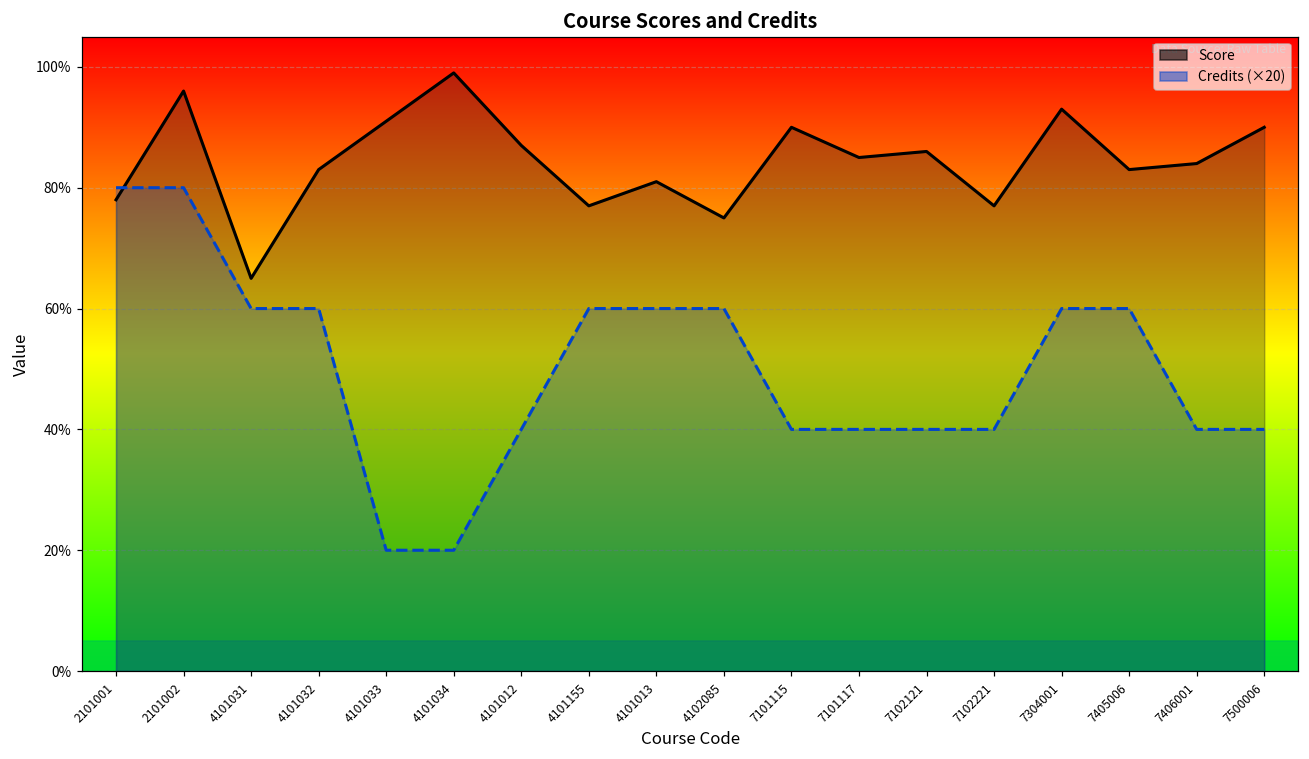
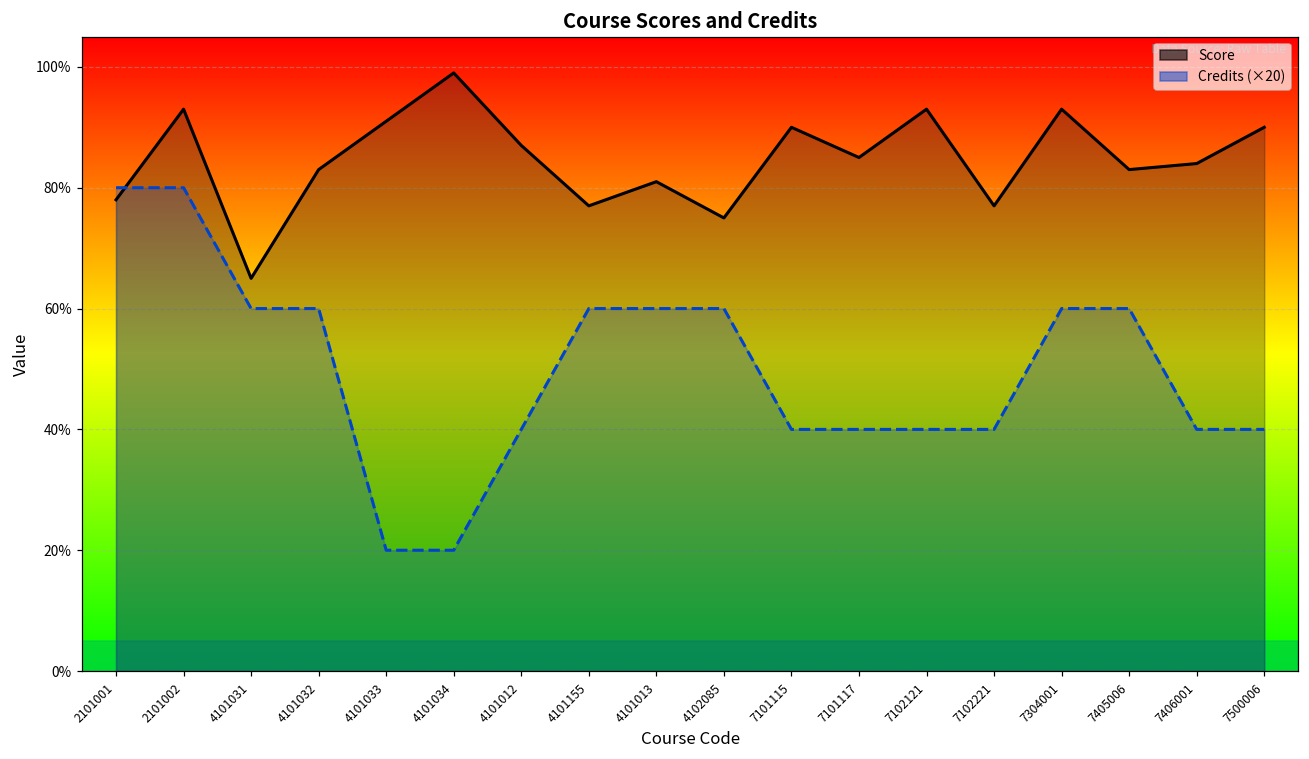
Score, 2101002: 96% -> 93%
Score, 7102121: 86% -> 93%
